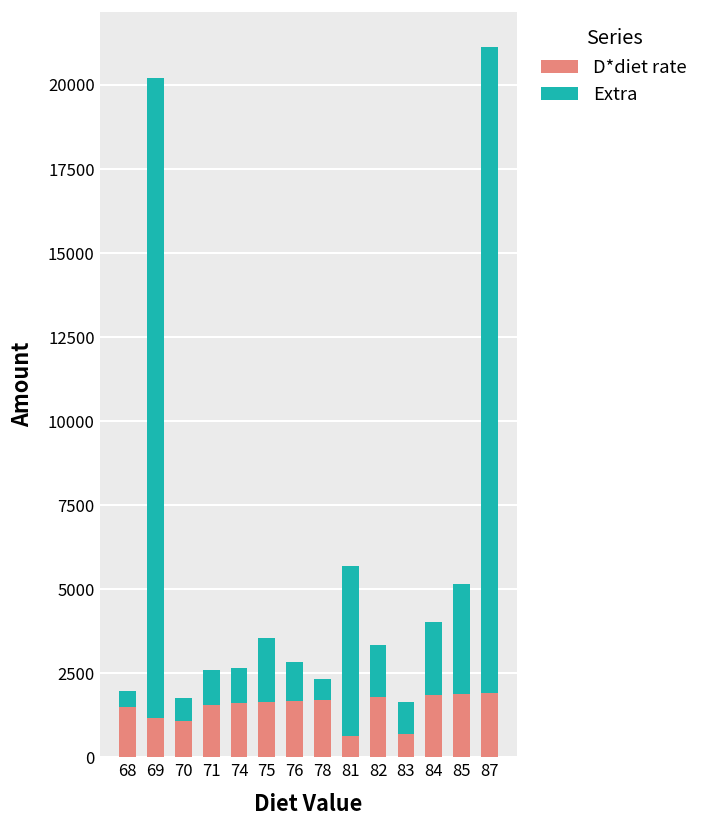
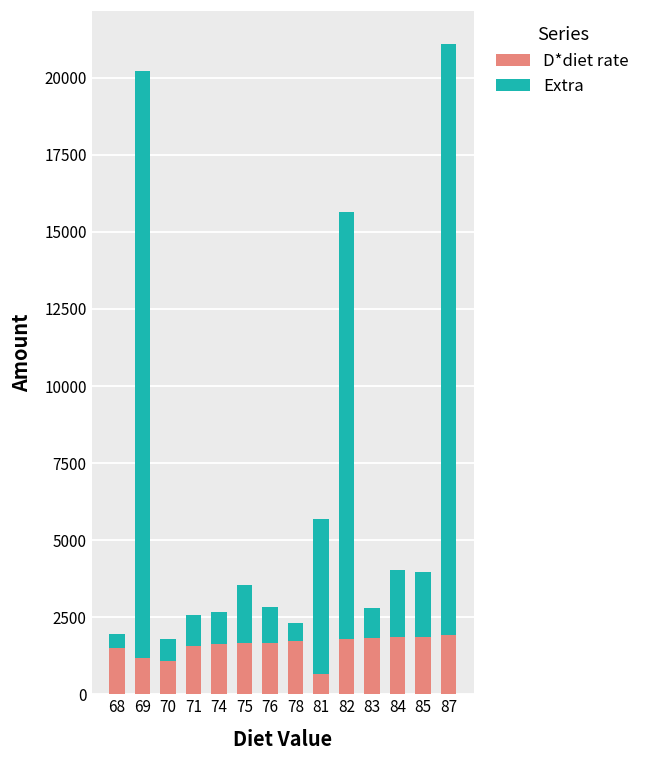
Extra, 82: 1500 -> 13800
D*diet rate, 83: 700 -> 1800
Extra, 85: 3300 -> 2100
